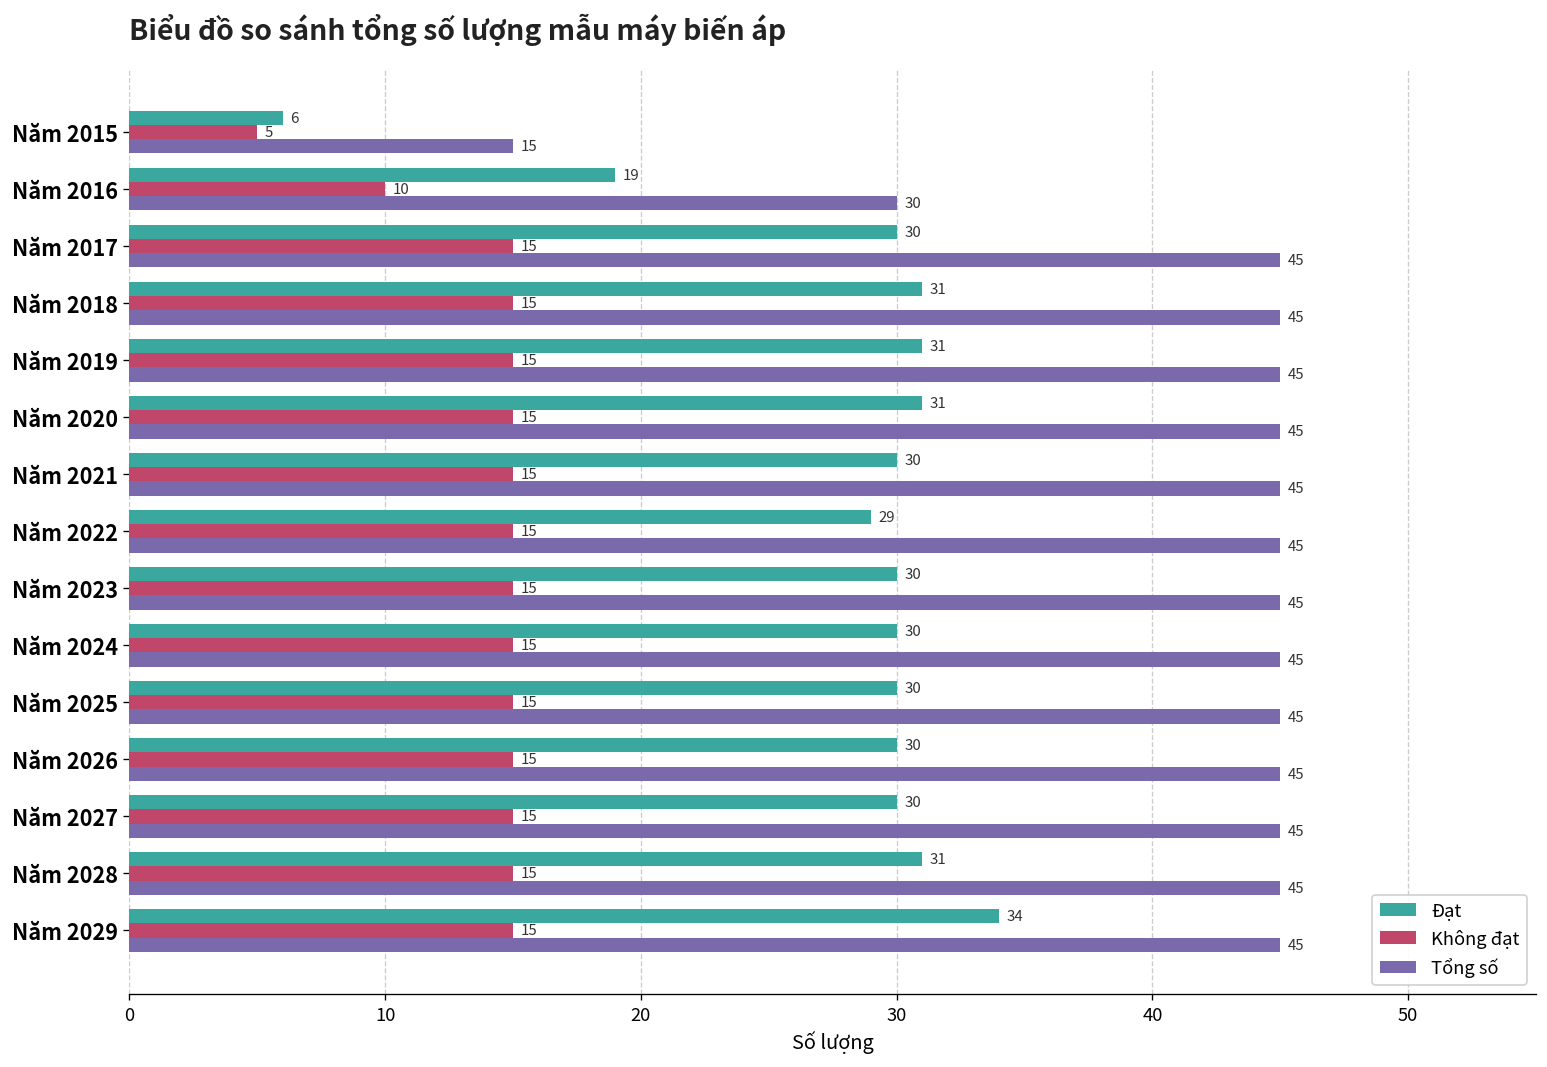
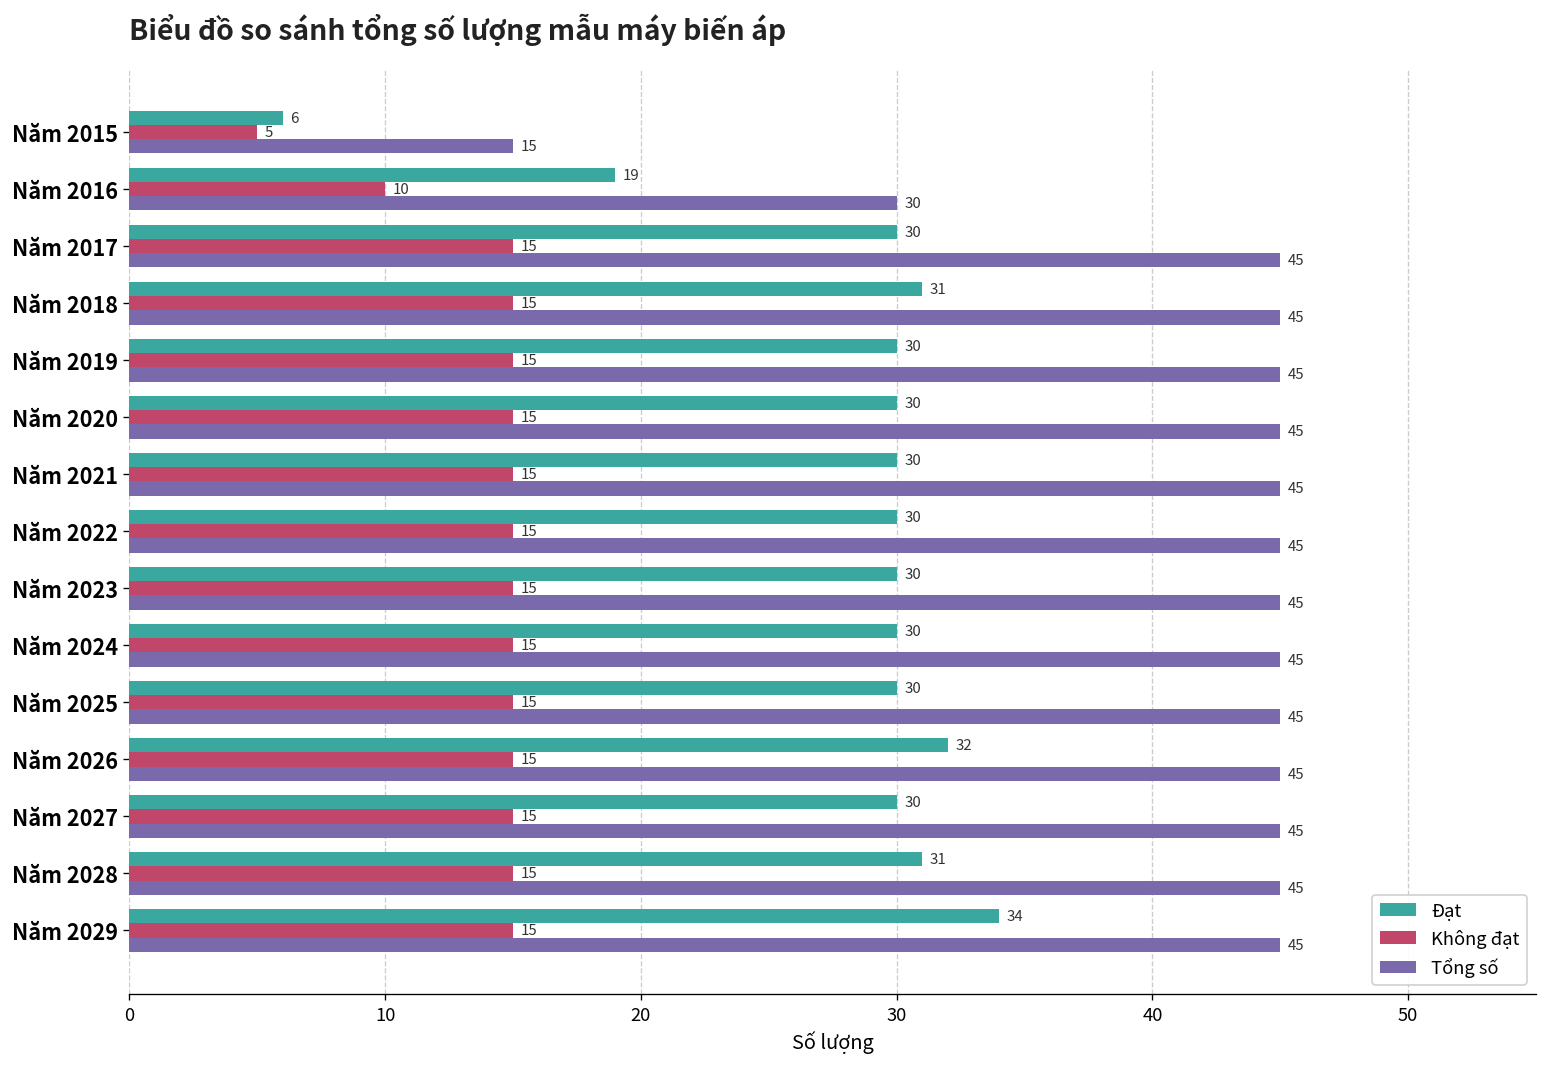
Đạt, Năm 2019: 31 -> 30
Đạt, Năm 2020: 31 -> 30
Đạt, Năm 2022: 29 -> 30
Đạt, Năm 2026: 30 -> 32
